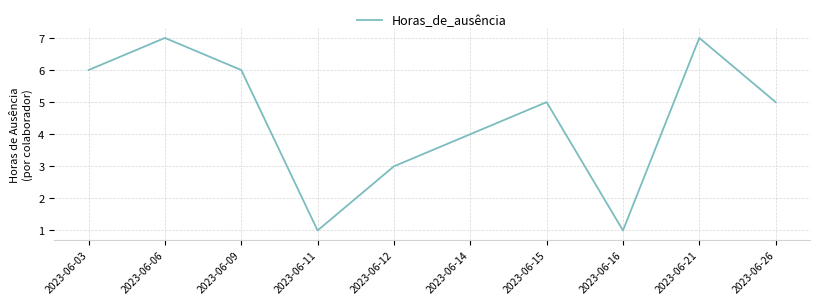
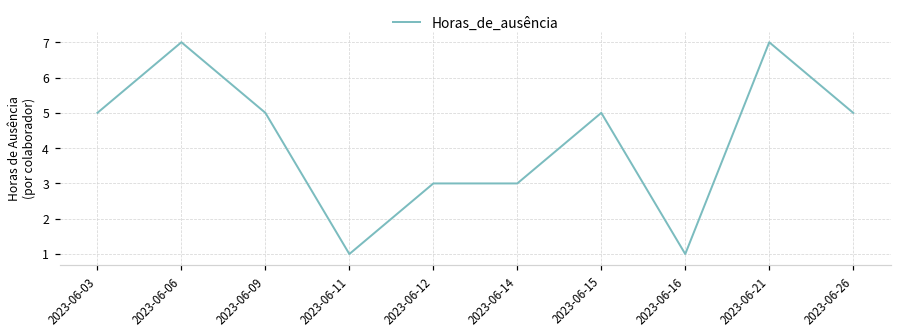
2023-06-03: 6 -> 5
2023-06-09: 6 -> 5
2023-06-14: 4 -> 3
